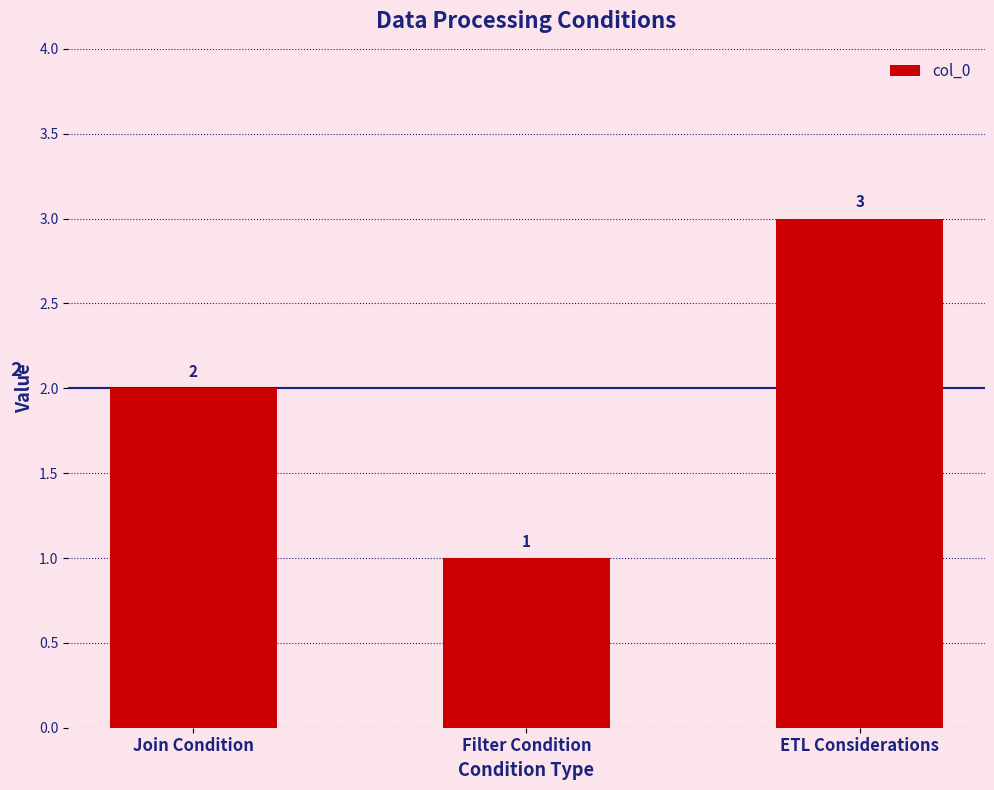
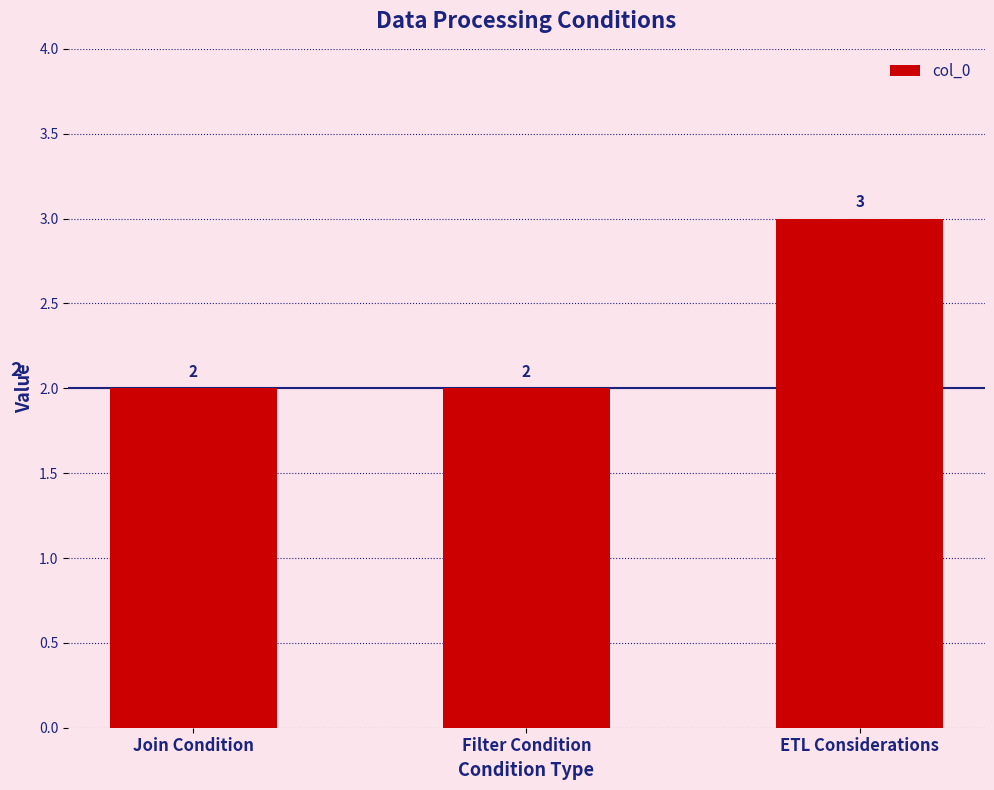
Filter Condition: 1 -> 2
